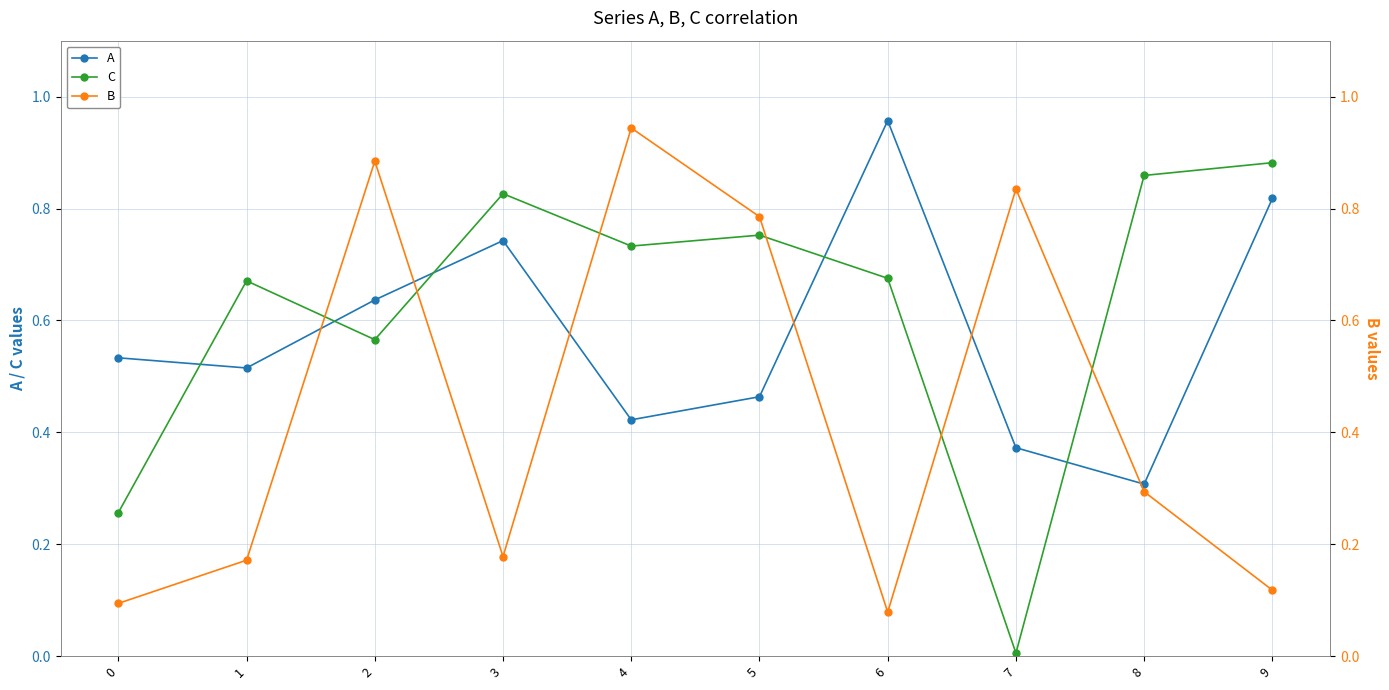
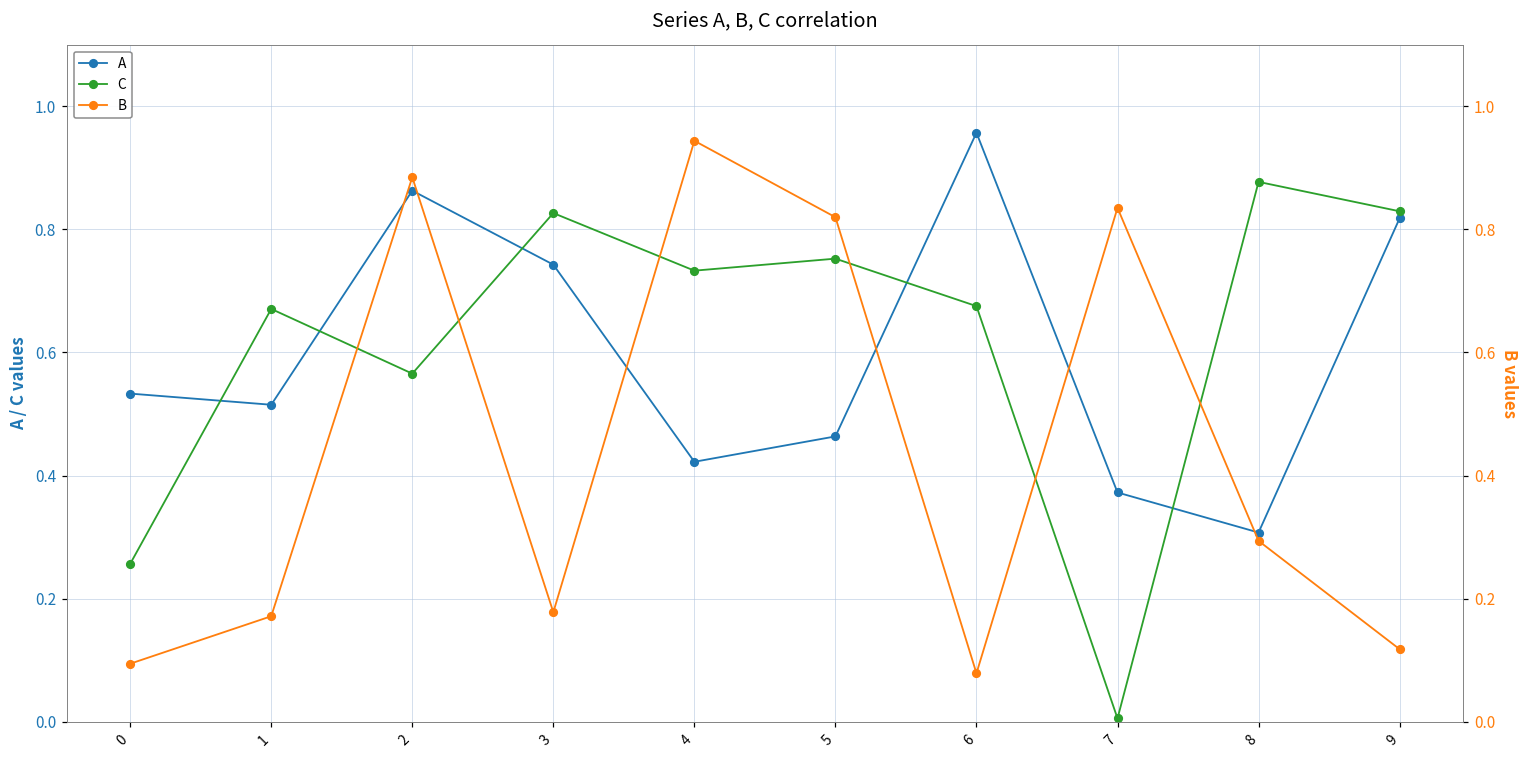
A, 2: 0.64 -> 0.86
C, 8: 0.86 -> 0.88
C, 9: 0.88 -> 0.83
B, 5: 0.79 -> 0.82
